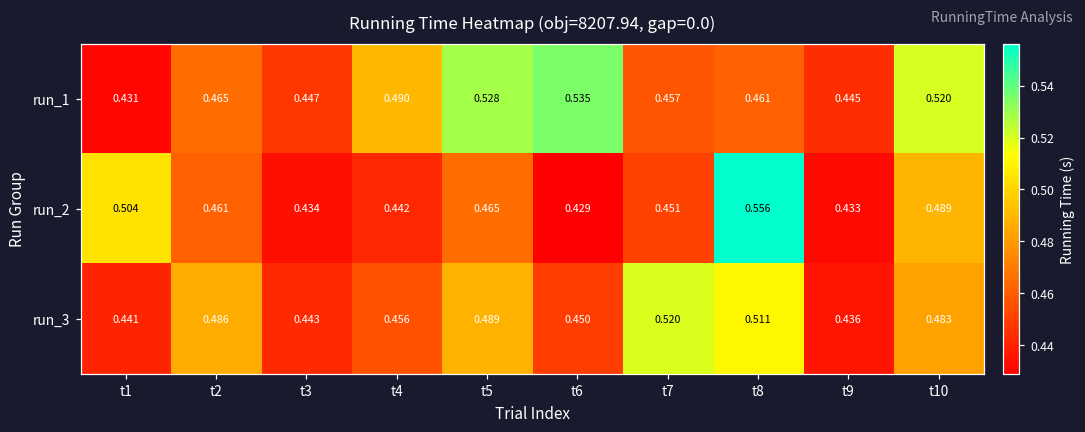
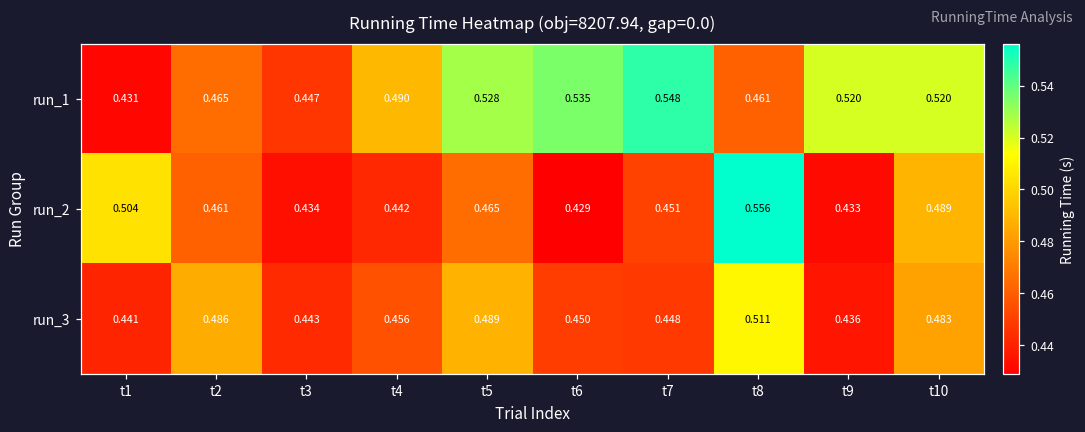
run_1, t7: 0.457 -> 0.548
run_1, t9: 0.445 -> 0.520
run_3, t7: 0.520 -> 0.448
